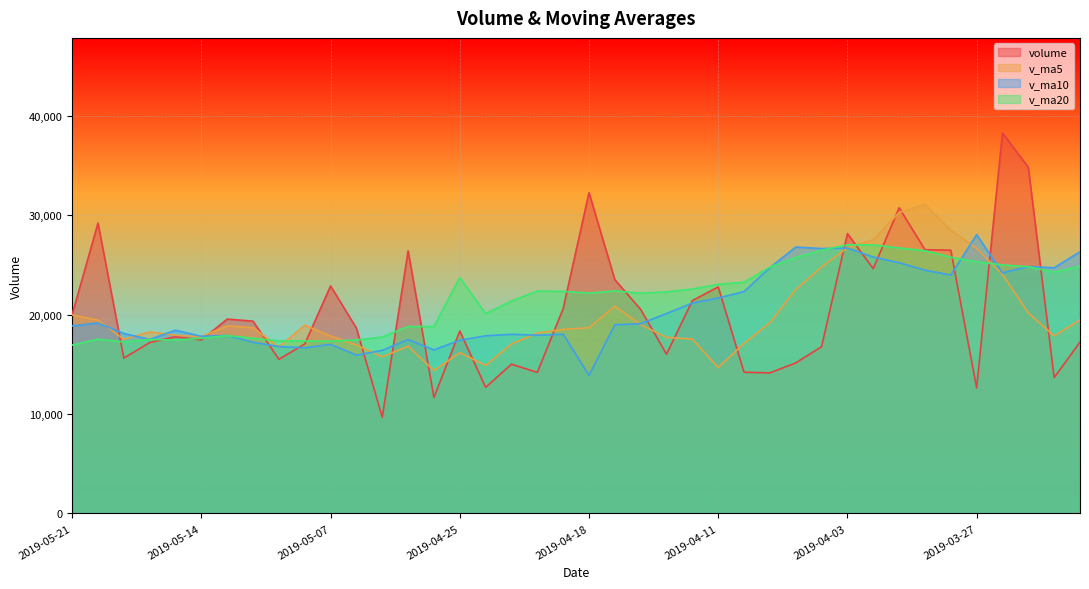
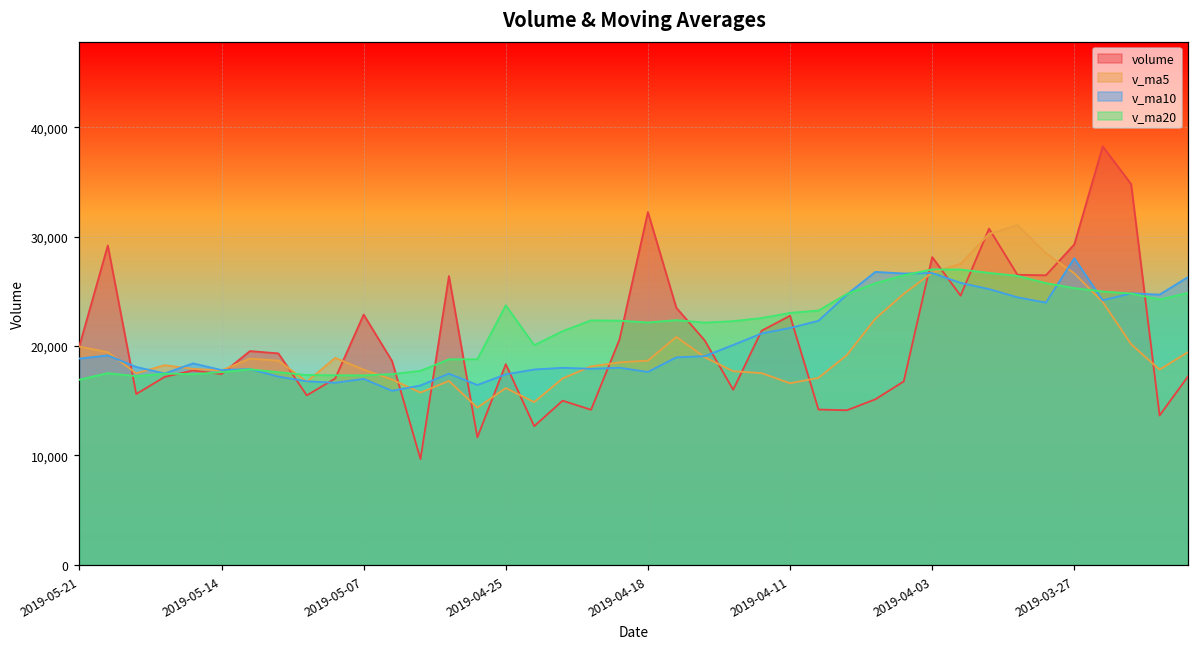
v_ma10, 2019-04-18: 14,000 -> 18,000
v_ma5, 2019-04-11: 15,000 -> 17,000
volume, 2019-03-27: 13,000 -> 29,000
